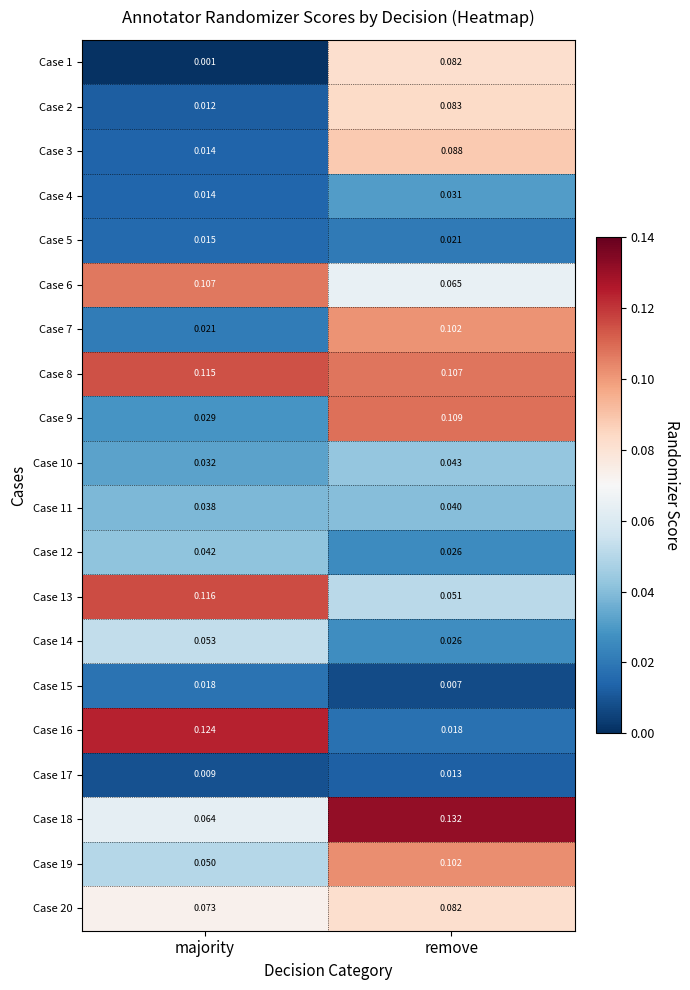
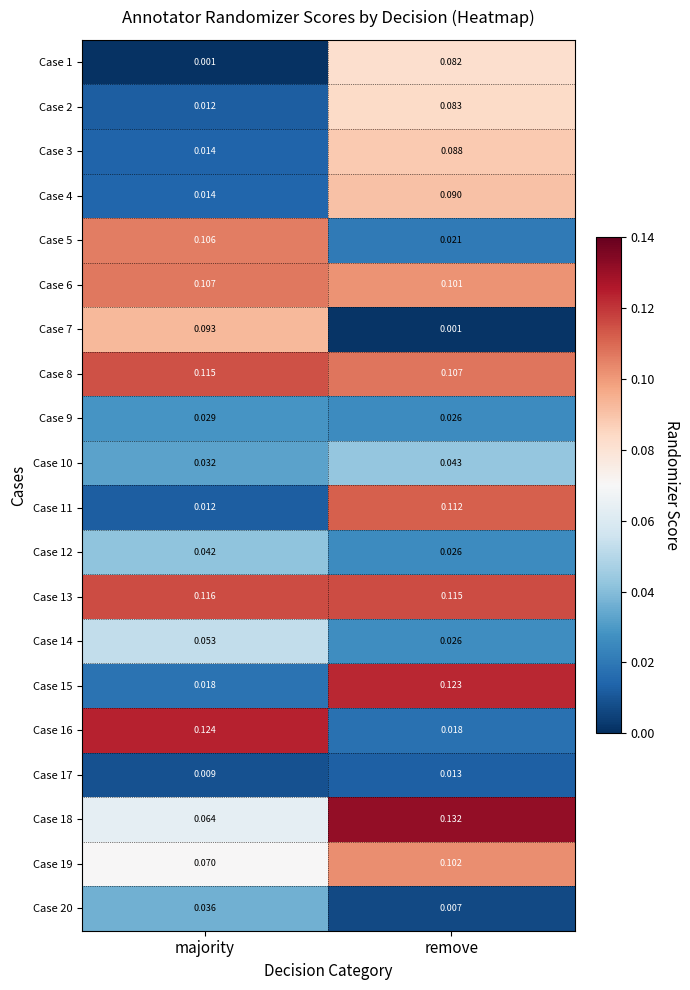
Case 4, remove: 0.031 -> 0.090
Case 5, majority: 0.015 -> 0.106
Case 6, remove: 0.065 -> 0.101
Case 7, majority: 0.021 -> 0.093
Case 7, remove: 0.102 -> 0.001
Case 9, remove: 0.109 -> 0.026
Case 11, majority: 0.038 -> 0.012
Case 11, remove: 0.040 -> 0.112
Case 13, remove: 0.051 -> 0.115
Case 15, remove: 0.007 -> 0.123
Case 19, majority: 0.050 -> 0.070
Case 20, majority: 0.073 -> 0.036
Case 20, remove: 0.082 -> 0.007
